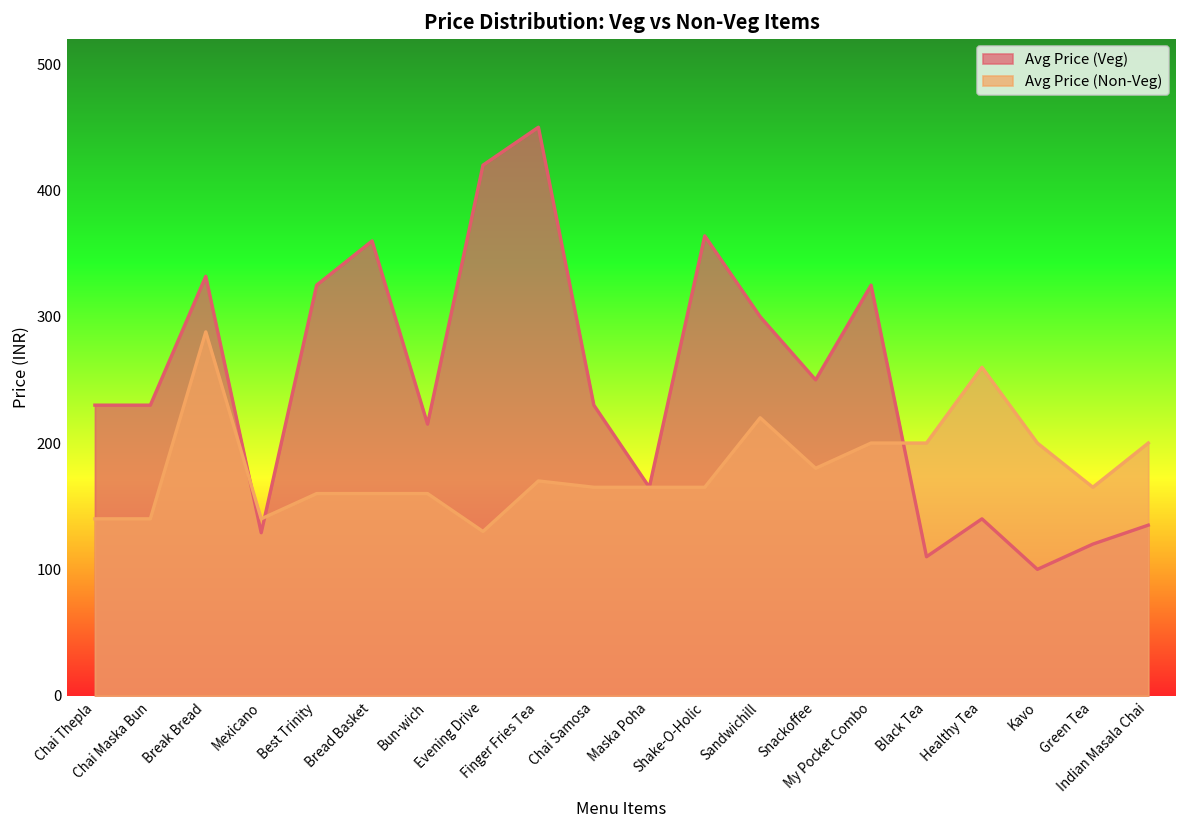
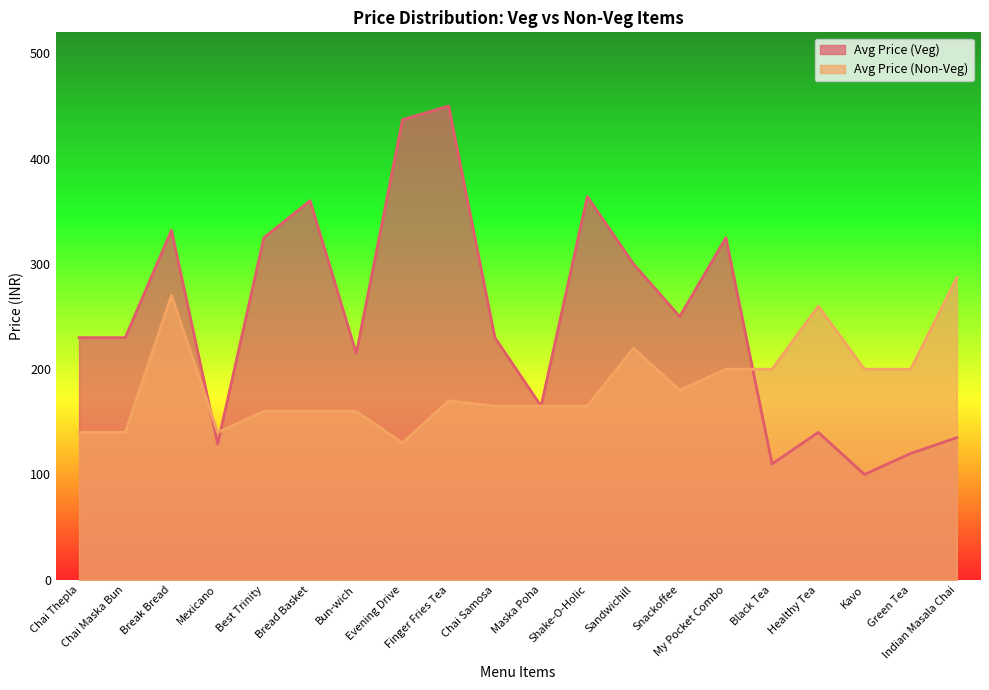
Avg Price (Non-Veg), Break Bread: 288 -> 270
Avg Price (Veg), Evening Drive: 420 -> 437
Avg Price (Non-Veg), Green Tea: 165 -> 200
Avg Price (Non-Veg), Indian Masala Chai: 200 -> 287
